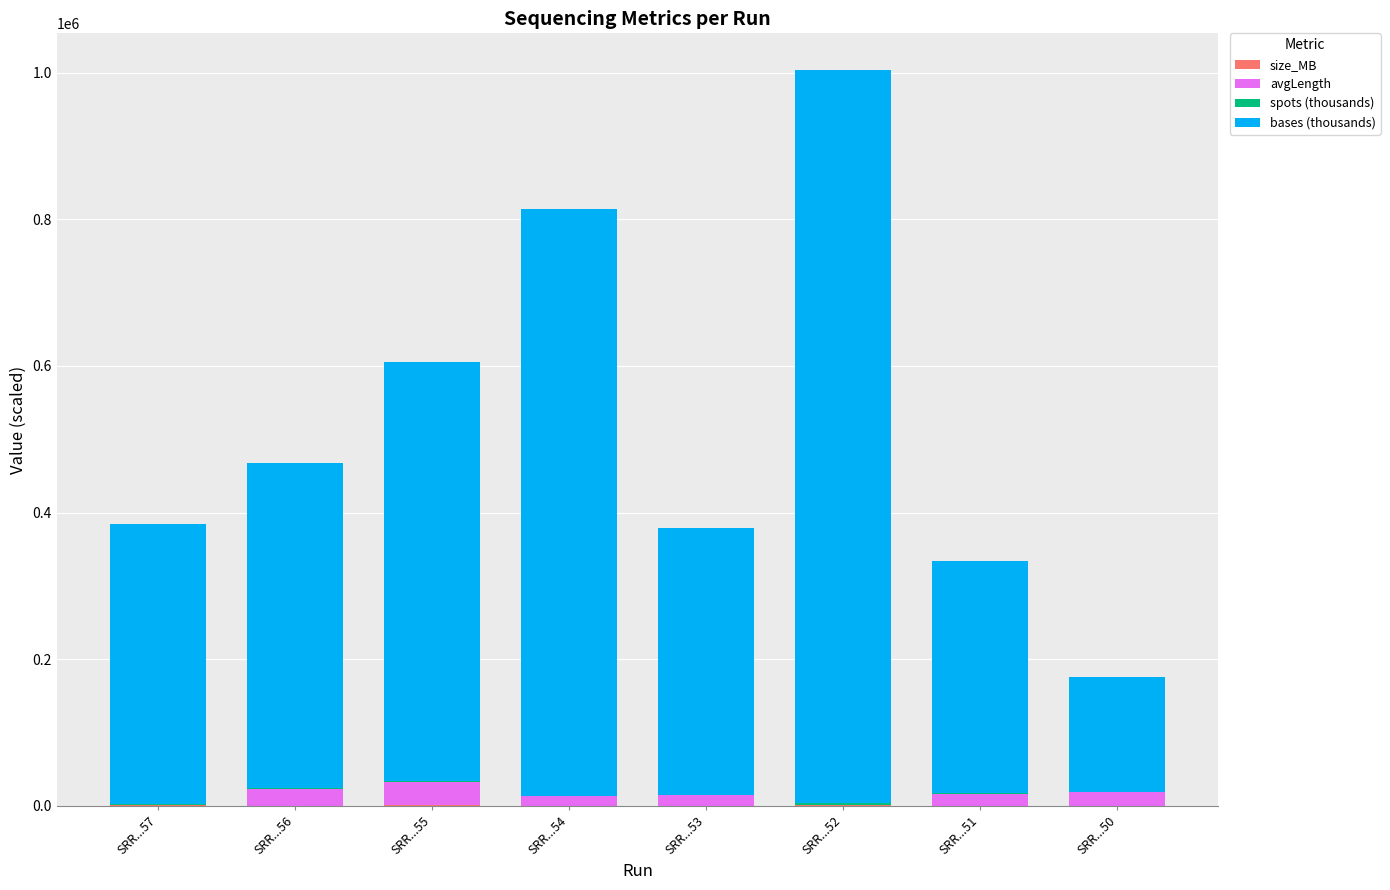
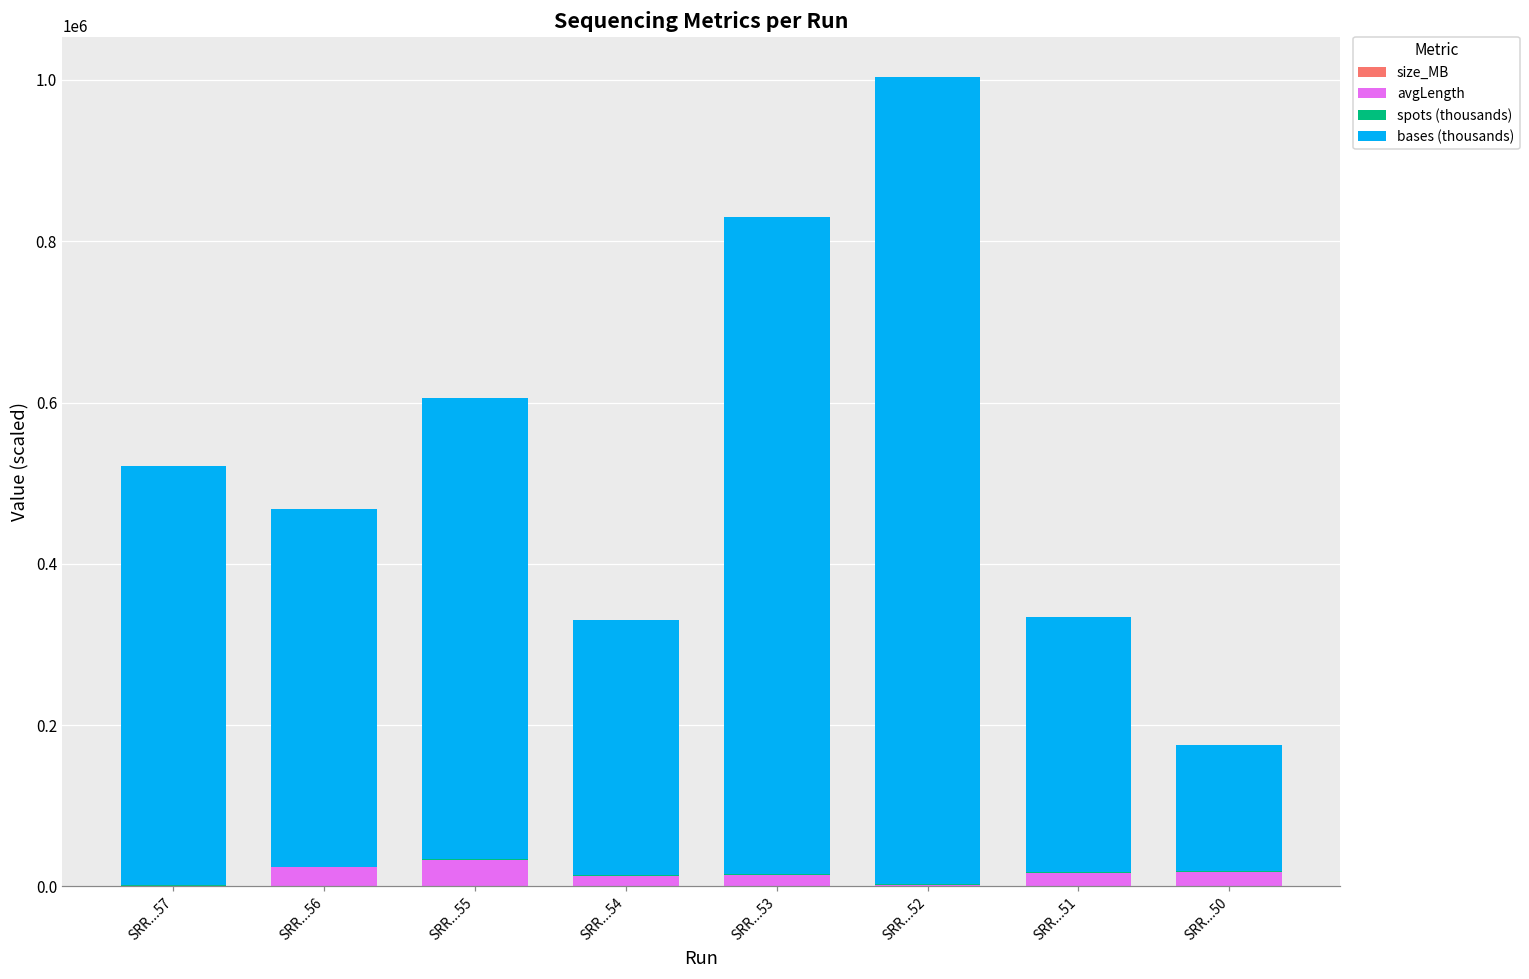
bases (thousands), SRR...57: 380000 -> 520000
bases (thousands), SRR...54: 800000 -> 320000
bases (thousands), SRR...53: 360000 -> 820000
